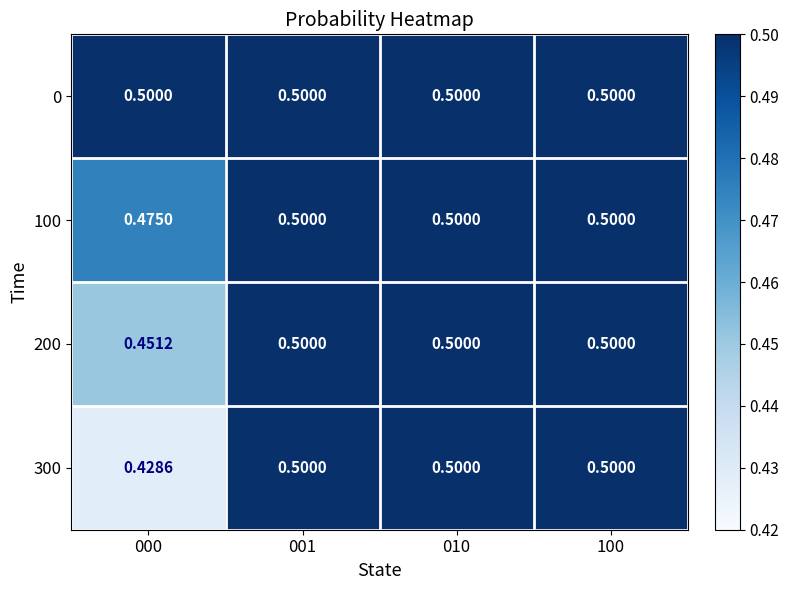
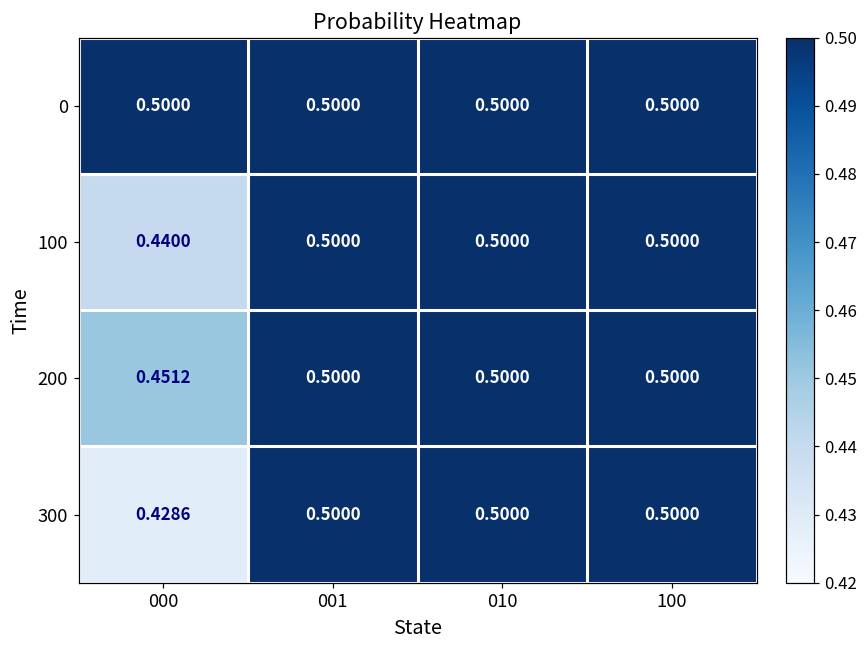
100, 000: 0.4750 -> 0.4400
